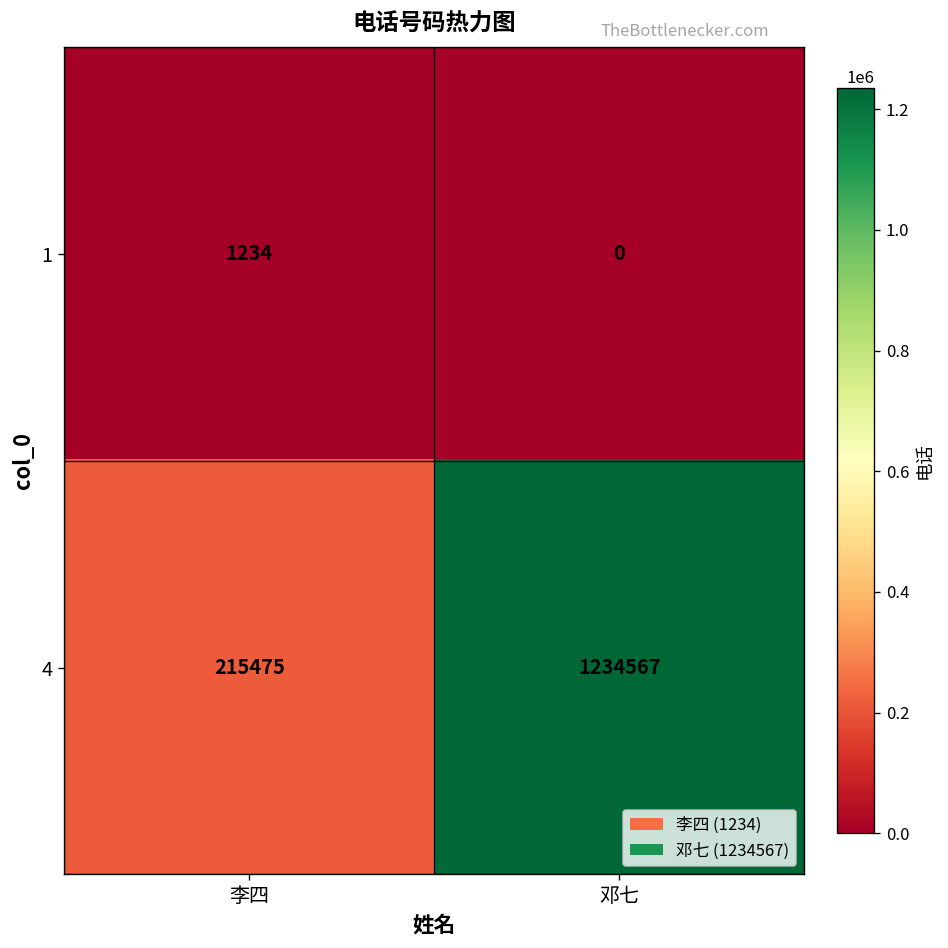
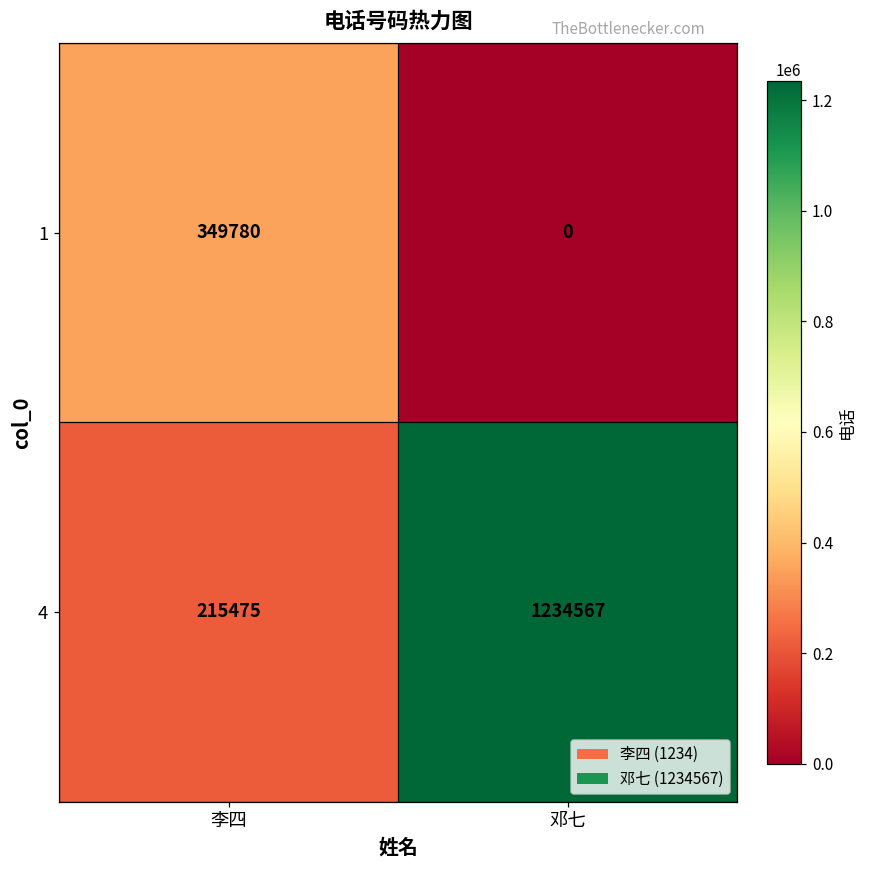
1, 李四: 1234 -> 349780
